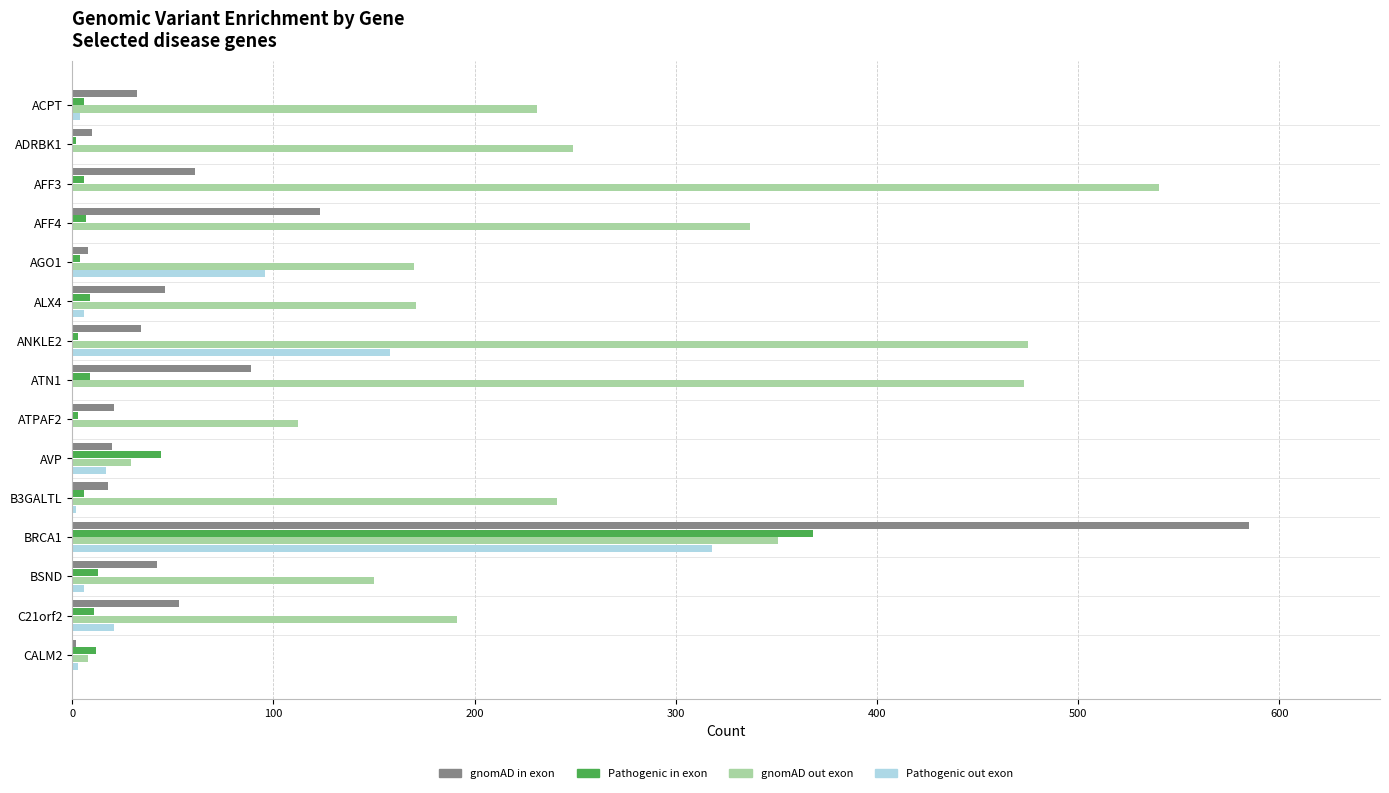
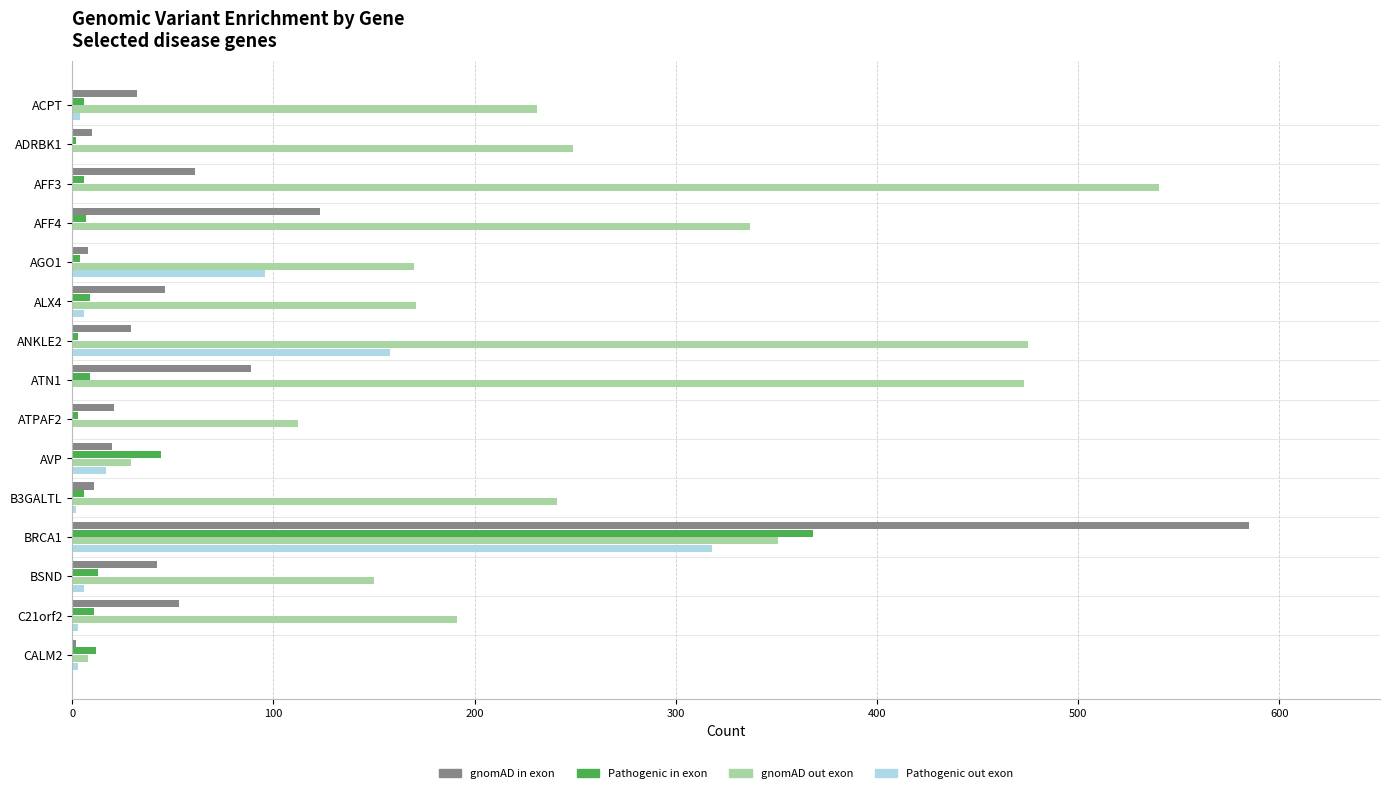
gnomAD in exon, ANKLE2: 34 -> 29
gnomAD in exon, B3GALTL: 18 -> 11
Pathogenic out exon, C21orf2: 21 -> 3
